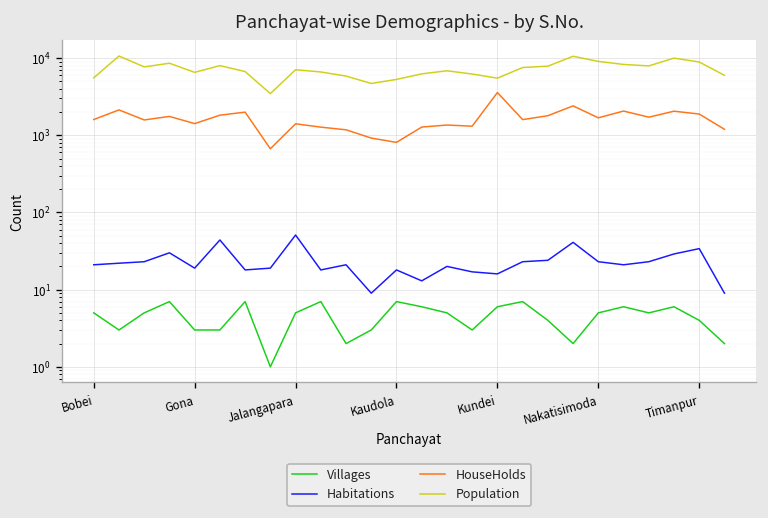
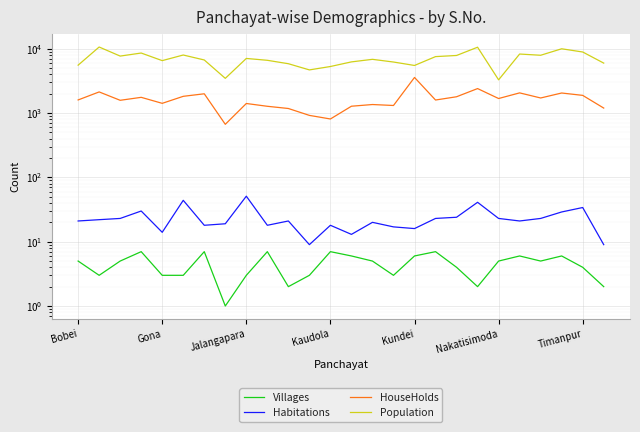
Habitations, Gona: 19 -> 14
Villages, Jalangapara: 5 -> 3
Population, Nakatisimoda: 9000 -> 3000
